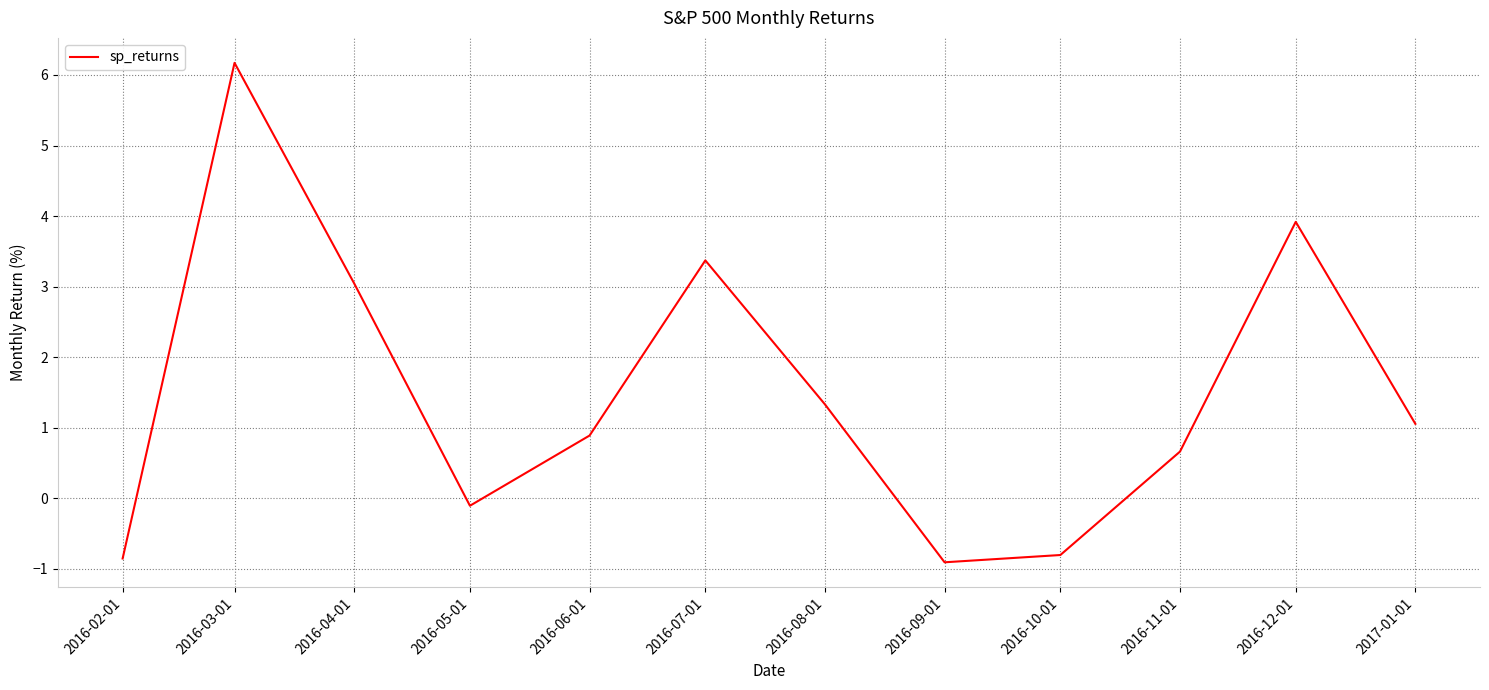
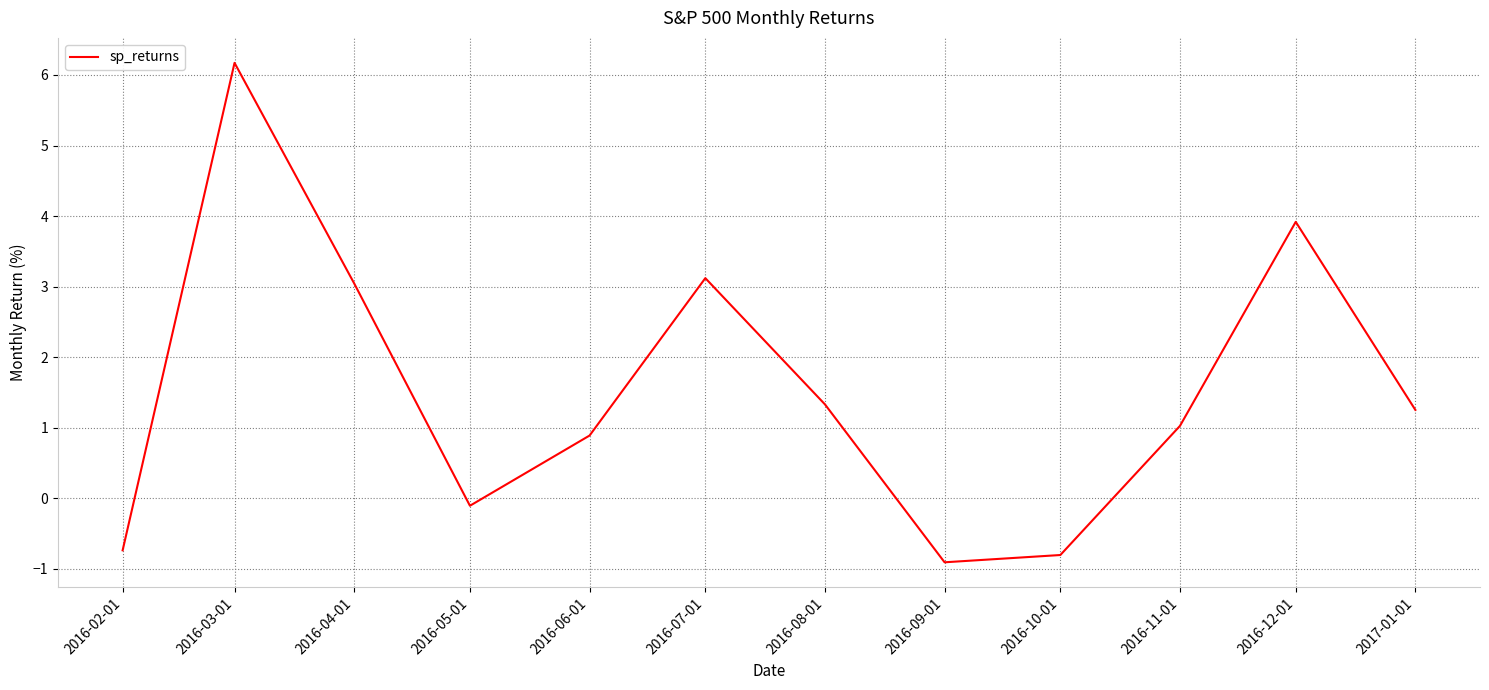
2016-02-01: -0.9 -> -0.7
2016-07-01: 3.4 -> 3.1
2016-11-01: 0.7 -> 1.0
2017-01-01: 1.1 -> 1.3
